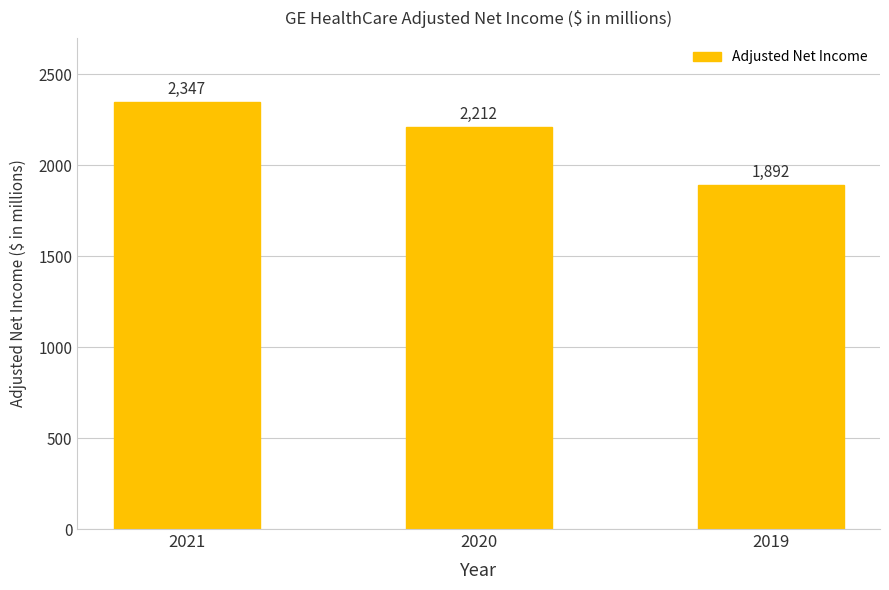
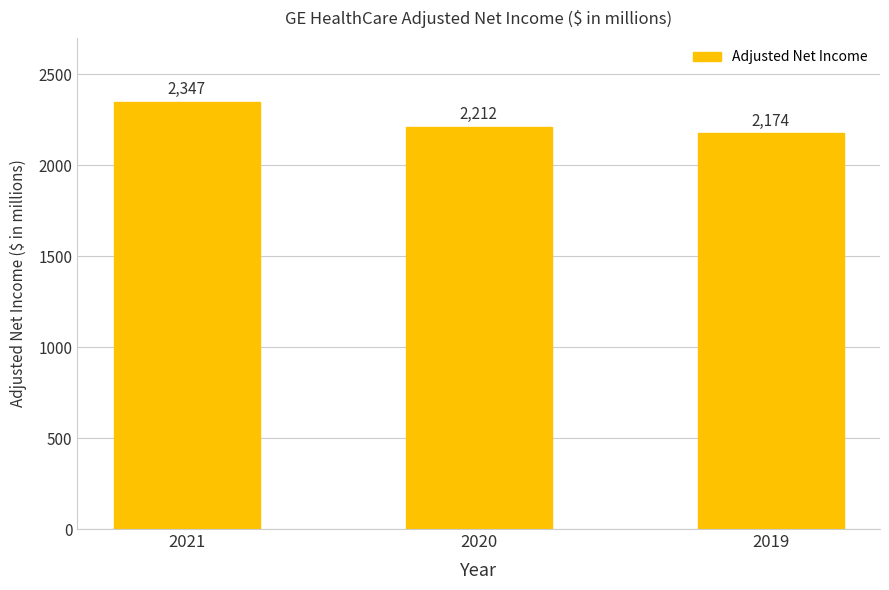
2019: 1,892 -> 2,174
